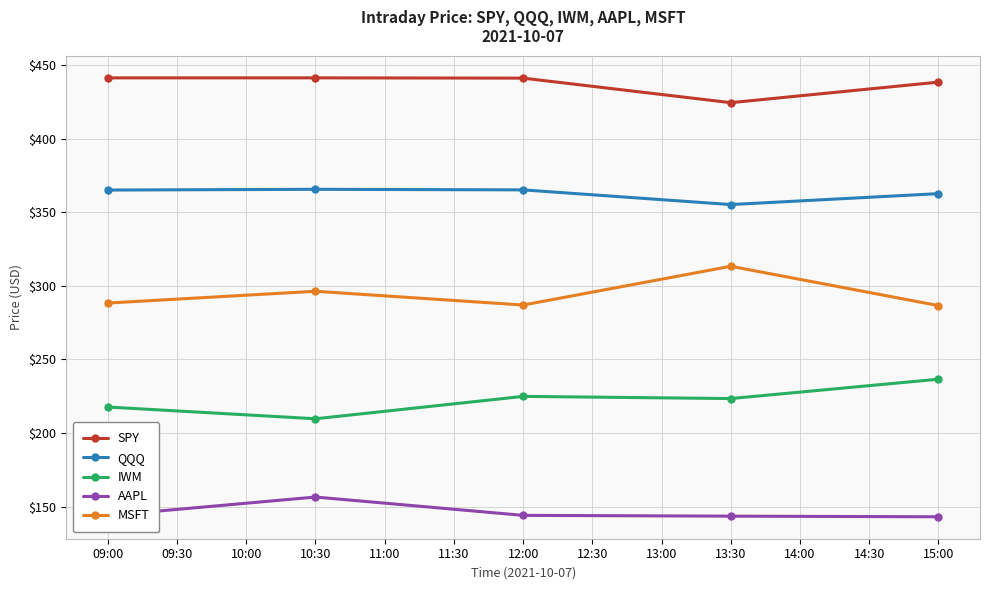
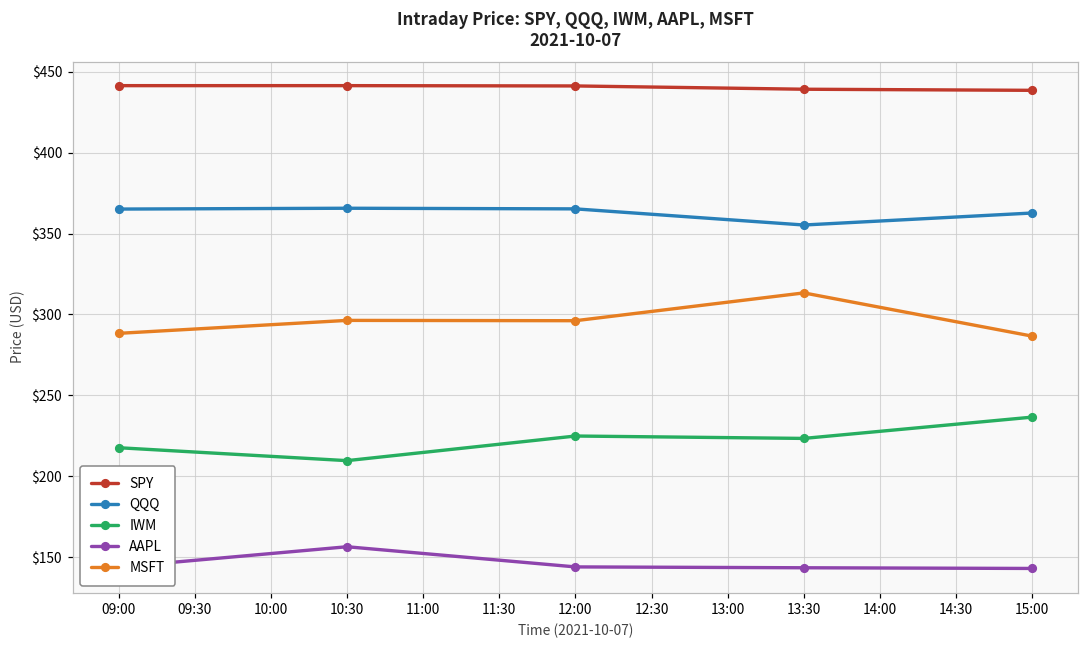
MSFT, 12:00: $287 -> $296
SPY, 13:30: $425 -> $439
